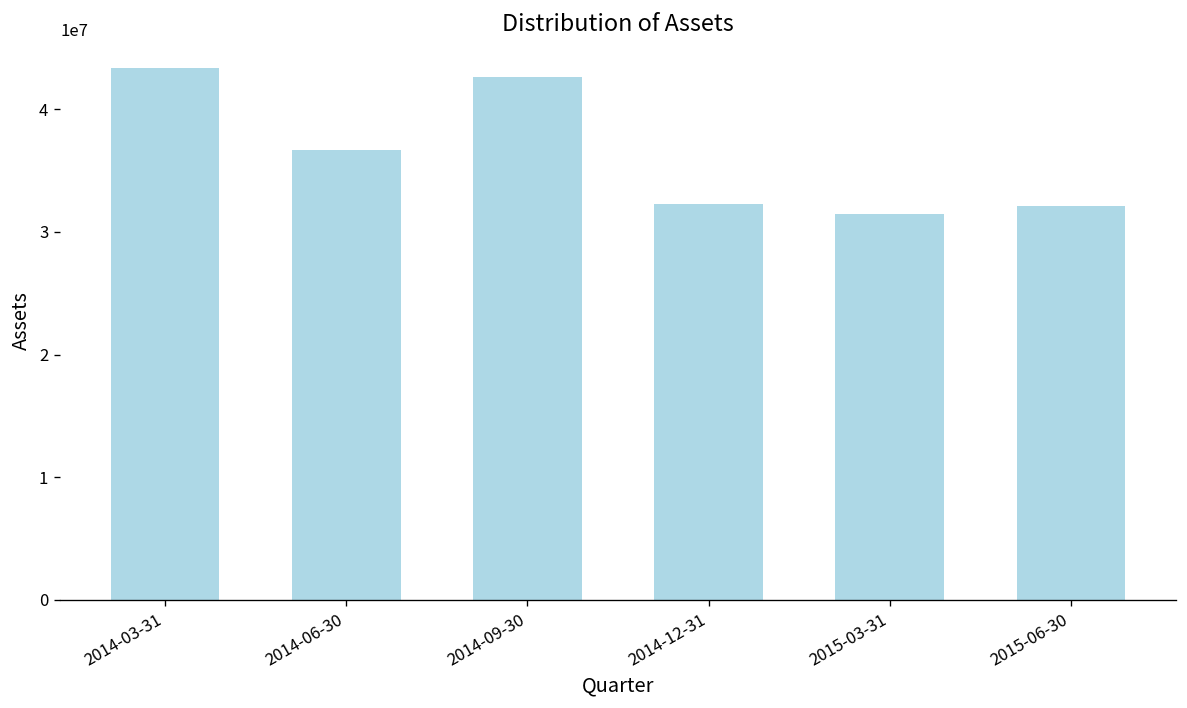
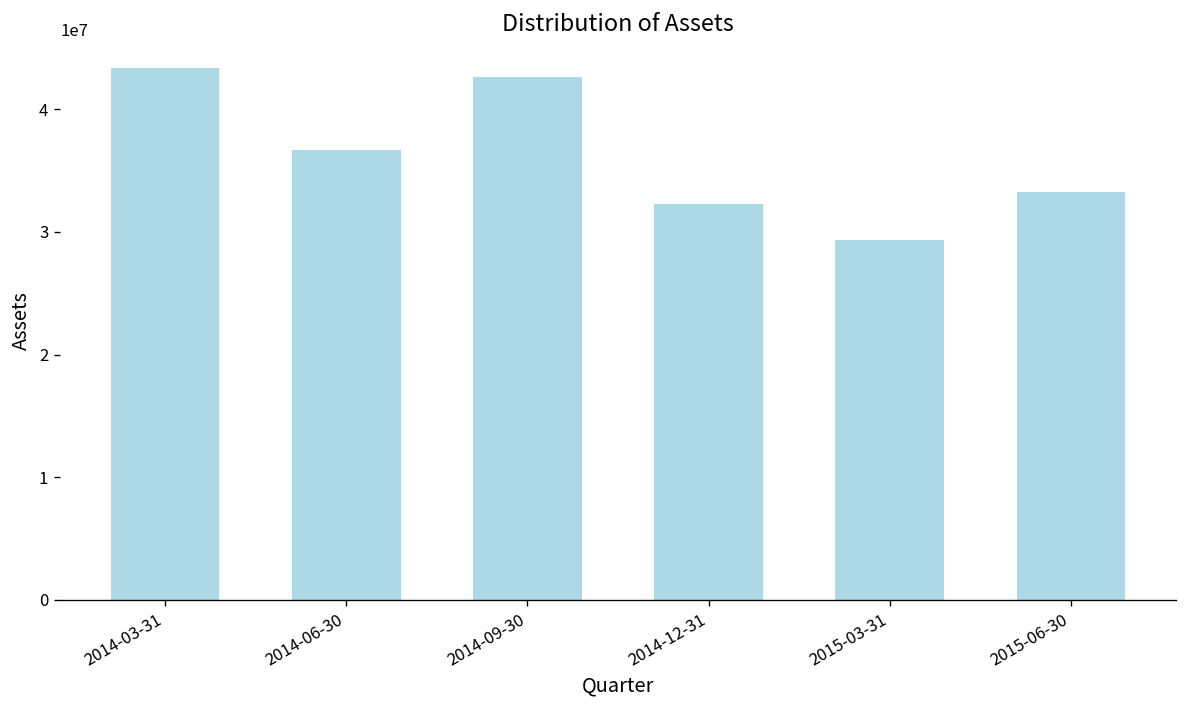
2015-03-31: 31400000 -> 29300000
2015-06-30: 32100000 -> 33200000
